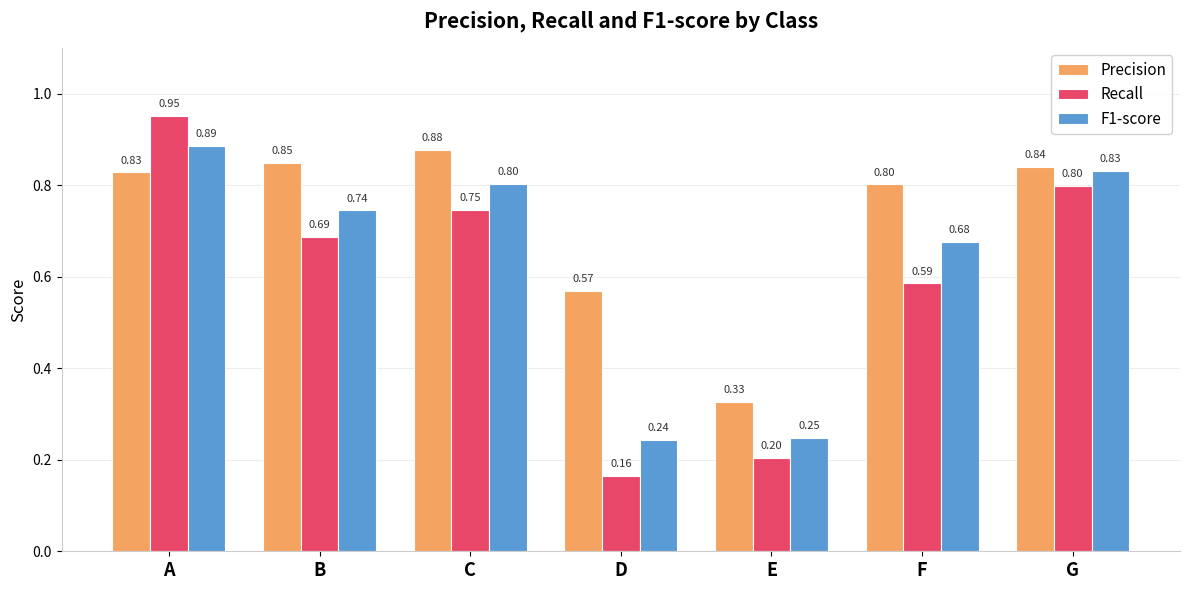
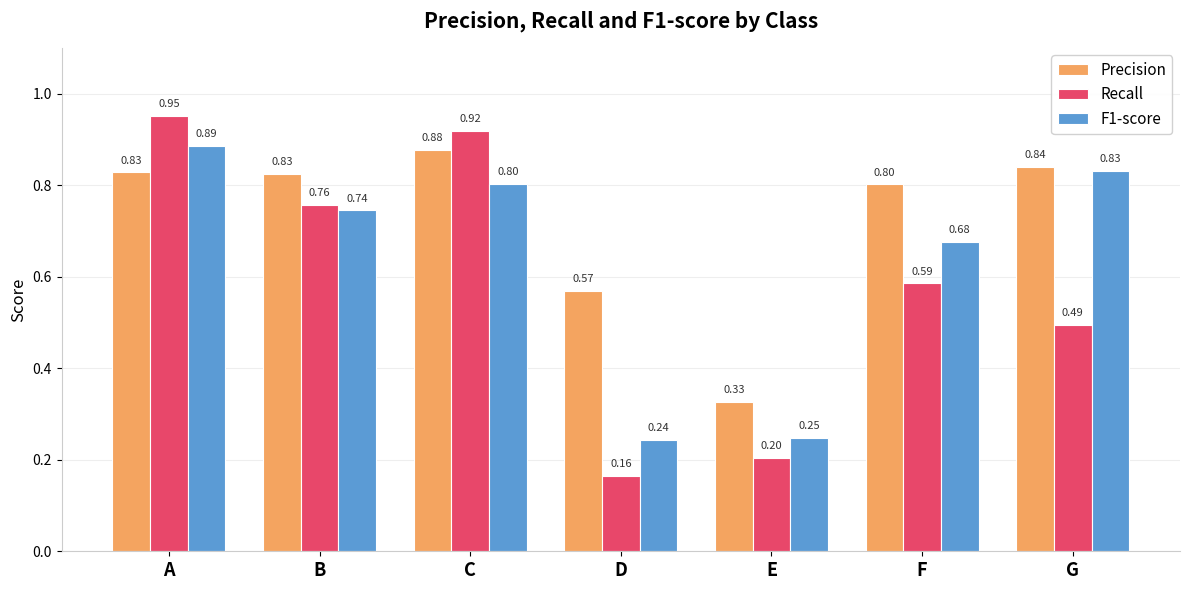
Precision, B: 0.85 -> 0.83
Recall, B: 0.69 -> 0.76
Recall, C: 0.75 -> 0.92
Recall, G: 0.80 -> 0.49
